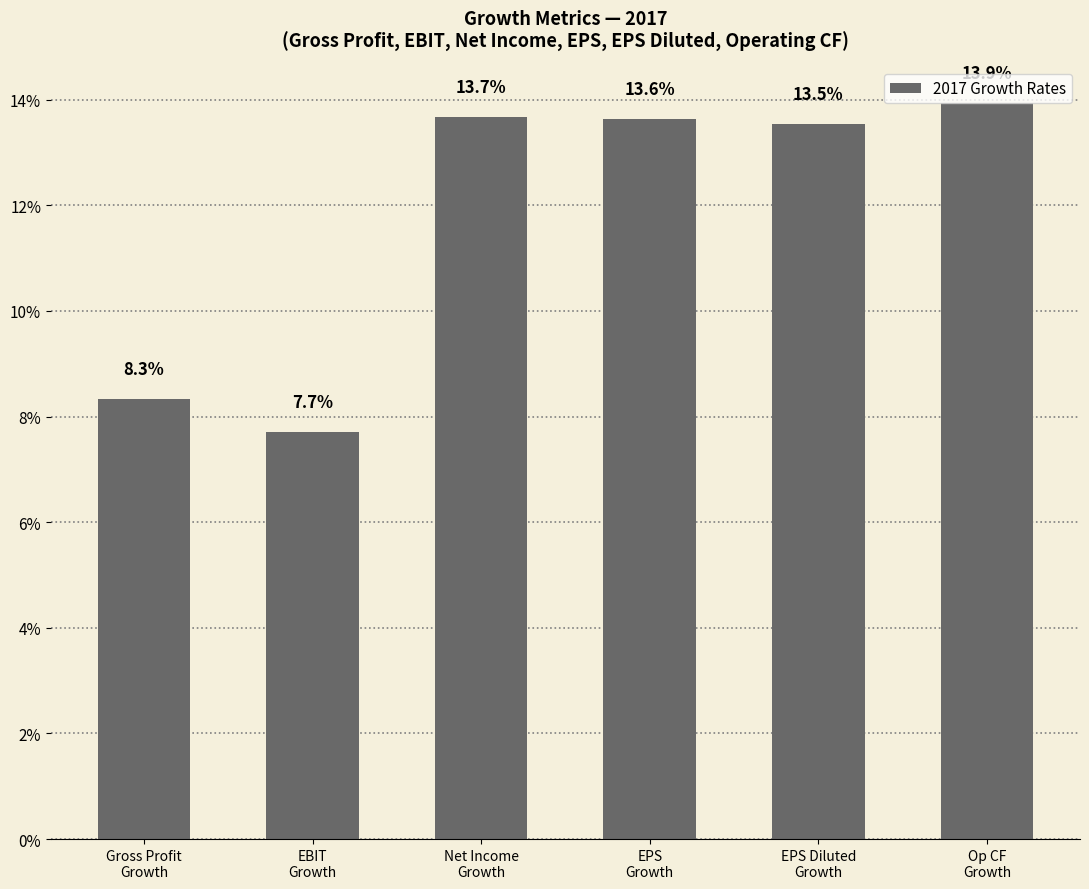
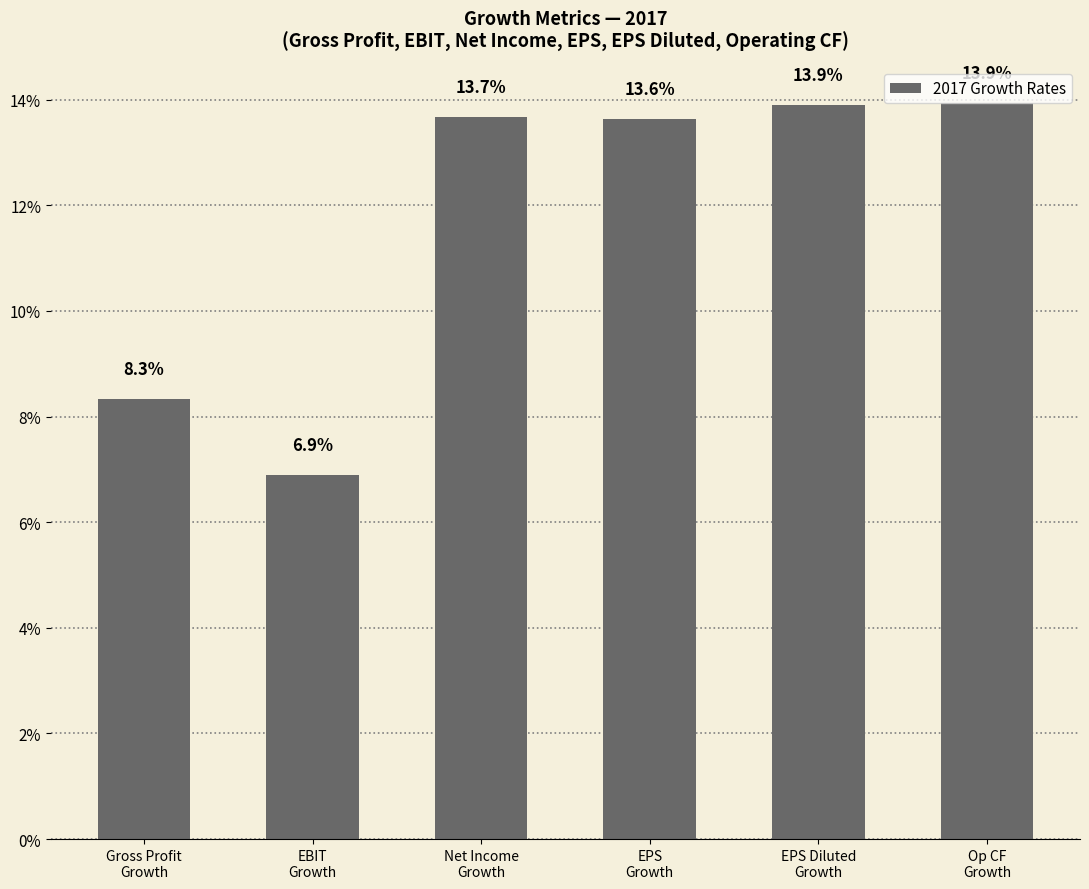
EBIT Growth: 7.7% -> 6.9%
EPS Diluted Growth: 13.5% -> 13.9%
